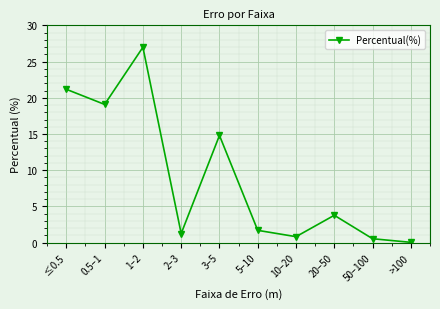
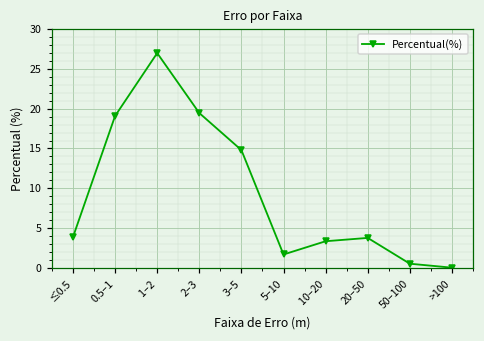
≤0.5: 21 -> 4
2–3: 1 -> 19
10–20: 1 -> 3
